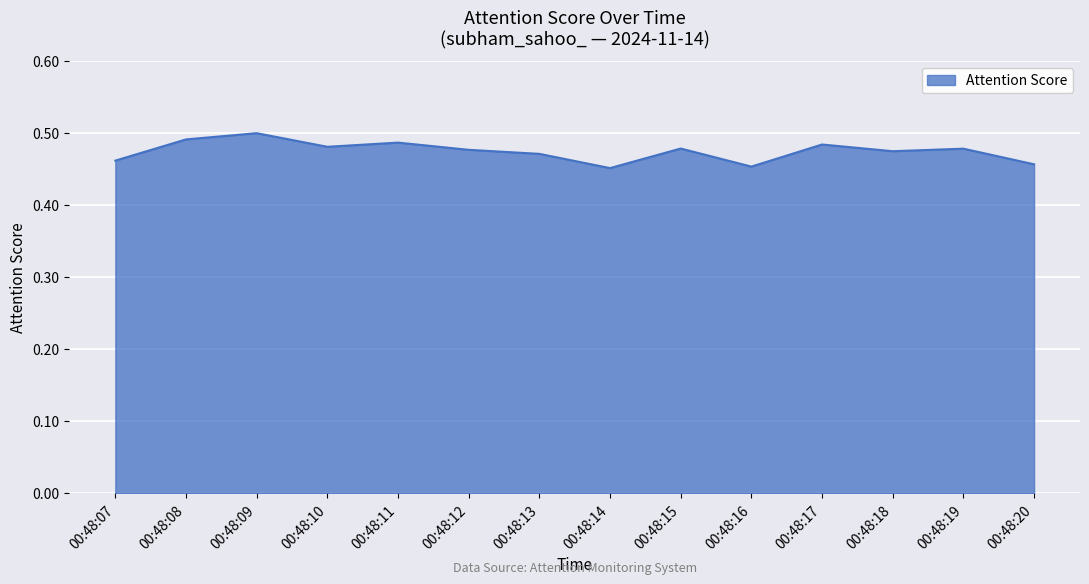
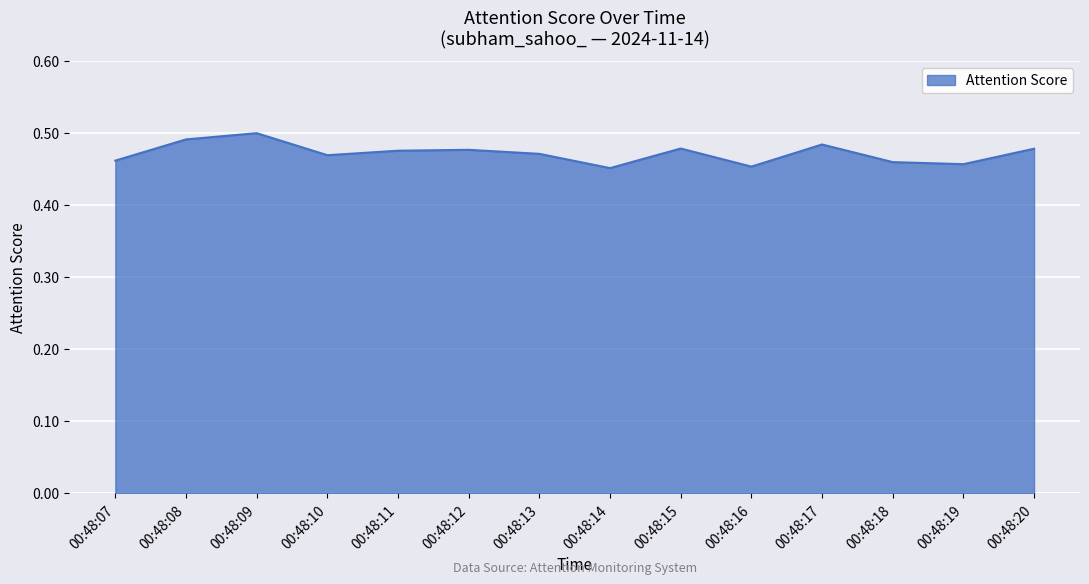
00:48:10: 0.48 -> 0.47
00:48:11: 0.49 -> 0.48
00:48:18: 0.47 -> 0.46
00:48:19: 0.48 -> 0.46
00:48:20: 0.46 -> 0.48
